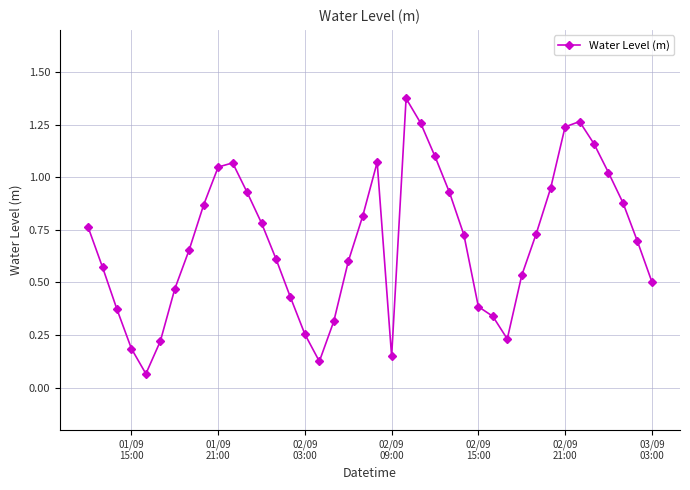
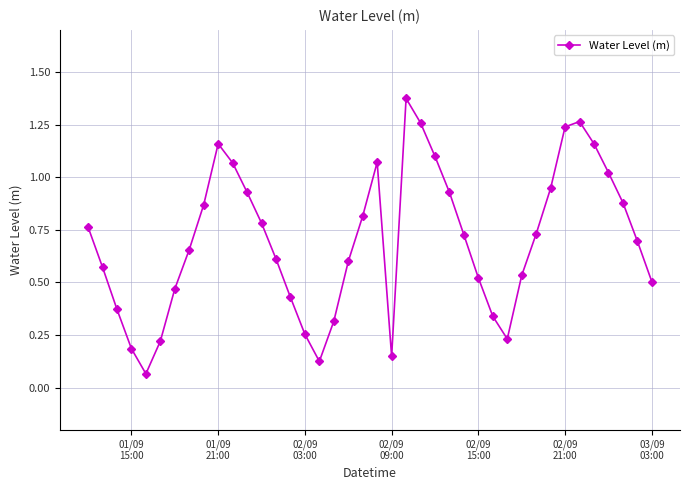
01/09 21:00: 1.05 -> 1.16
02/09 15:00: 0.38 -> 0.52
